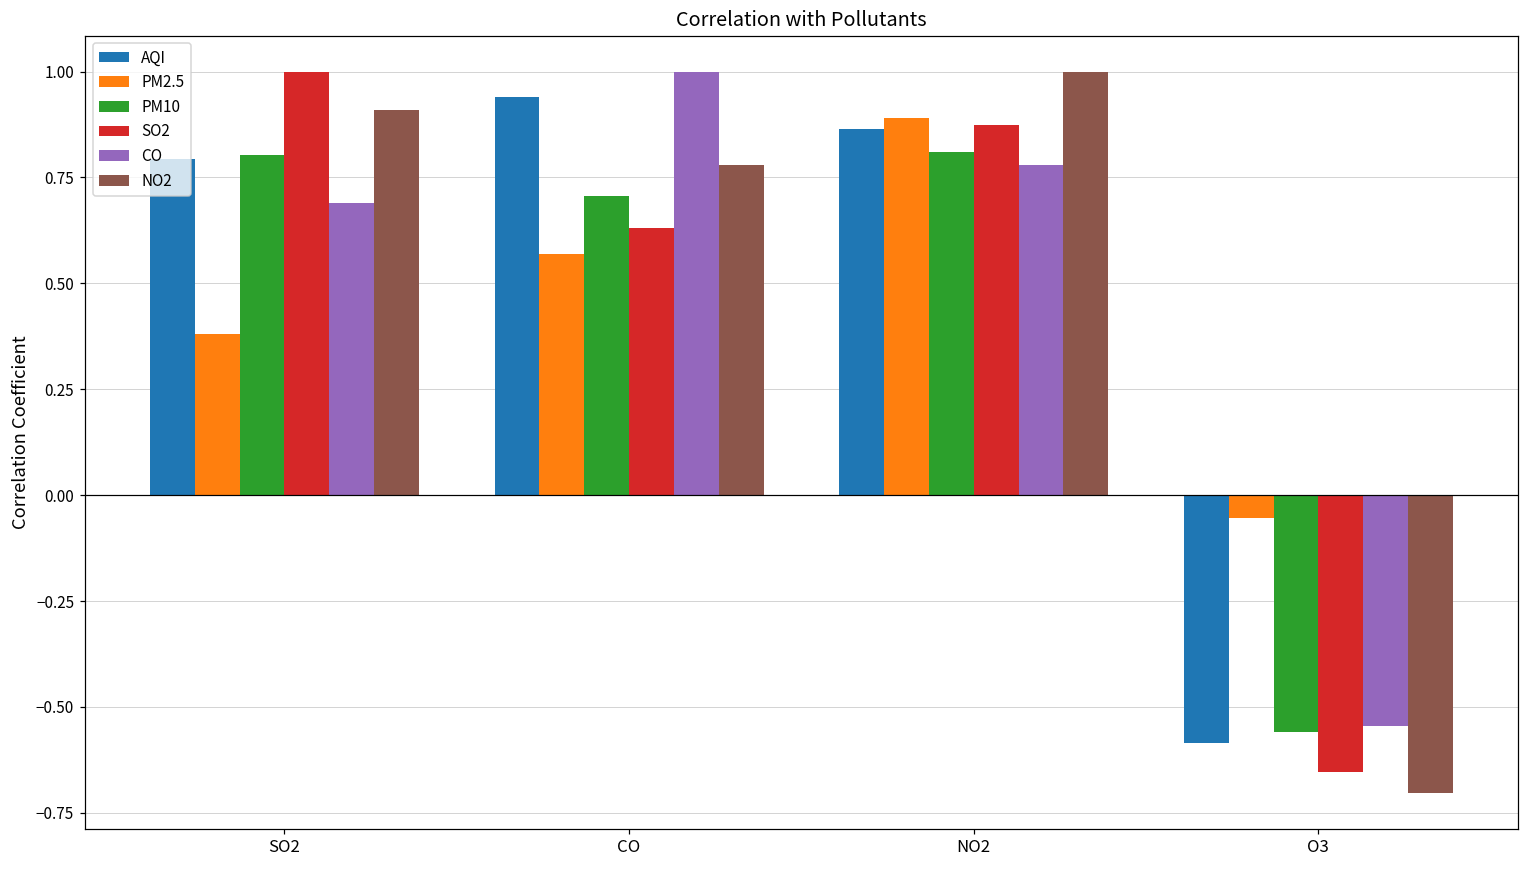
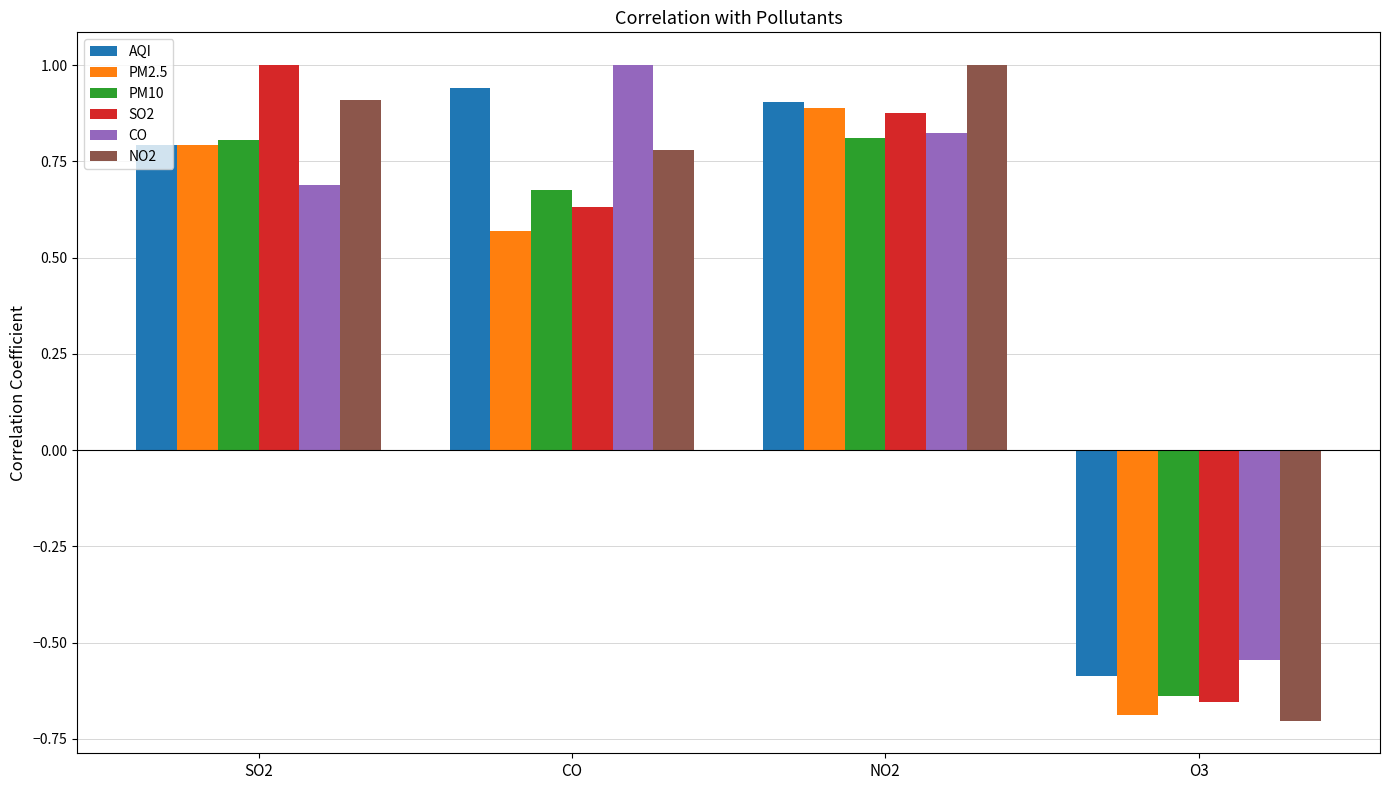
PM2.5, SO2: 0.38 -> 0.79
PM10, CO: 0.71 -> 0.68
AQI, NO2: 0.86 -> 0.90
CO, NO2: 0.78 -> 0.82
PM2.5, O3: -0.05 -> -0.69
PM10, O3: -0.56 -> -0.64
